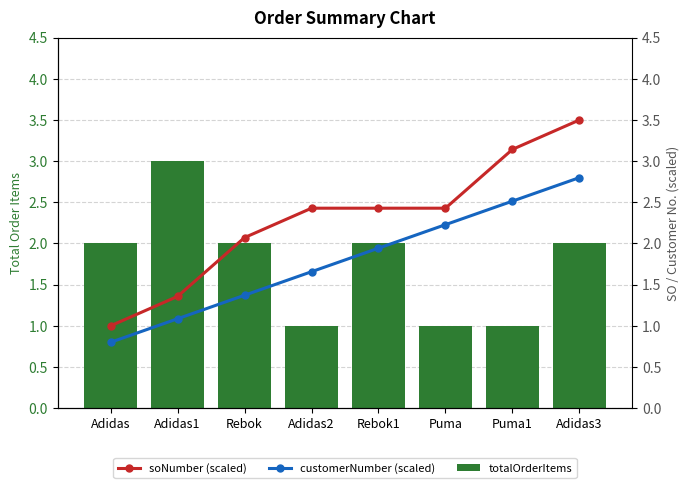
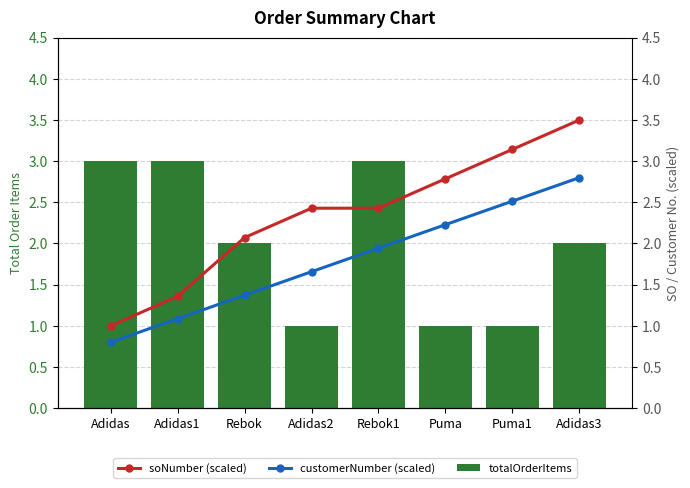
totalOrderItems, Adidas: 2 -> 3
totalOrderItems, Rebok1: 2 -> 3
soNumber (scaled), Puma: 2.4 -> 2.8
